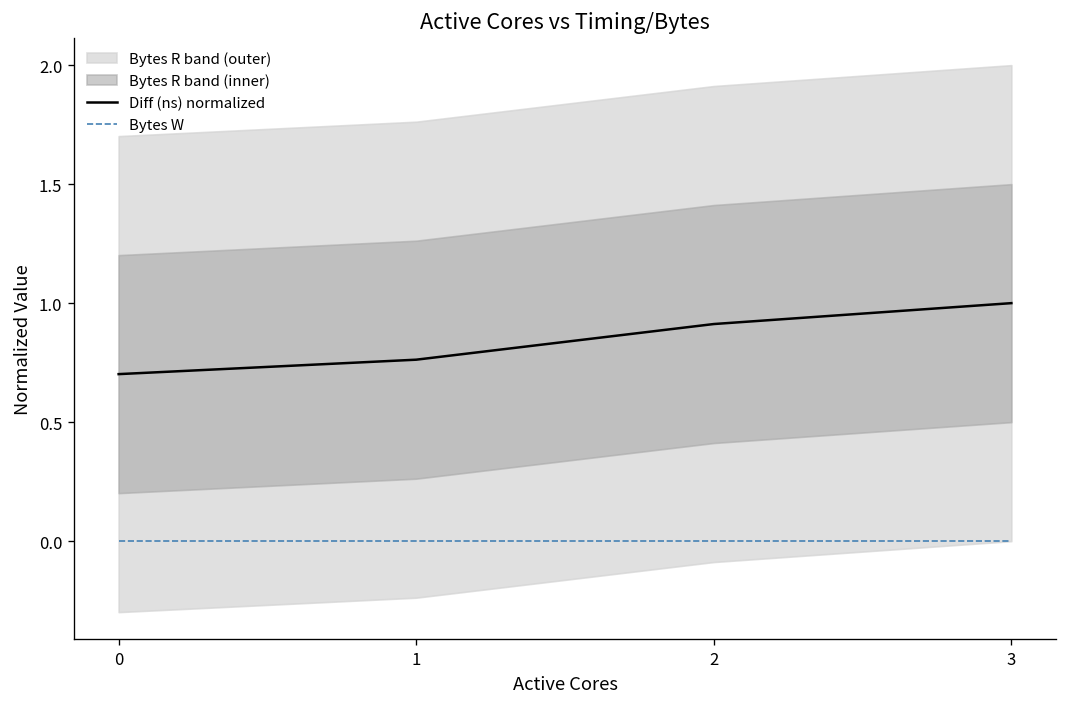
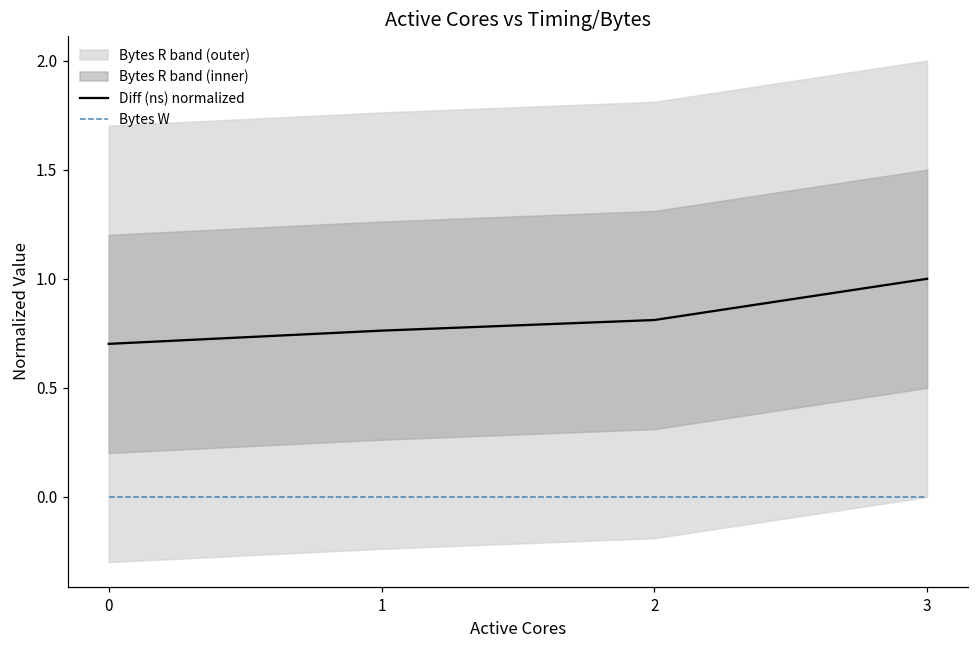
Diff (ns) normalized, 2: 0.91 -> 0.81
